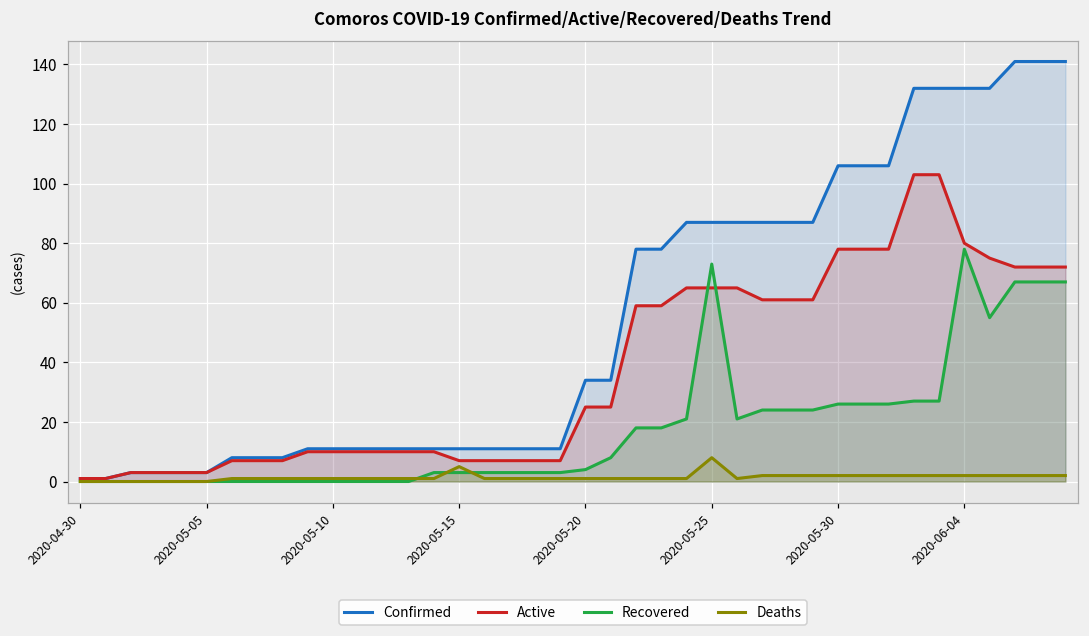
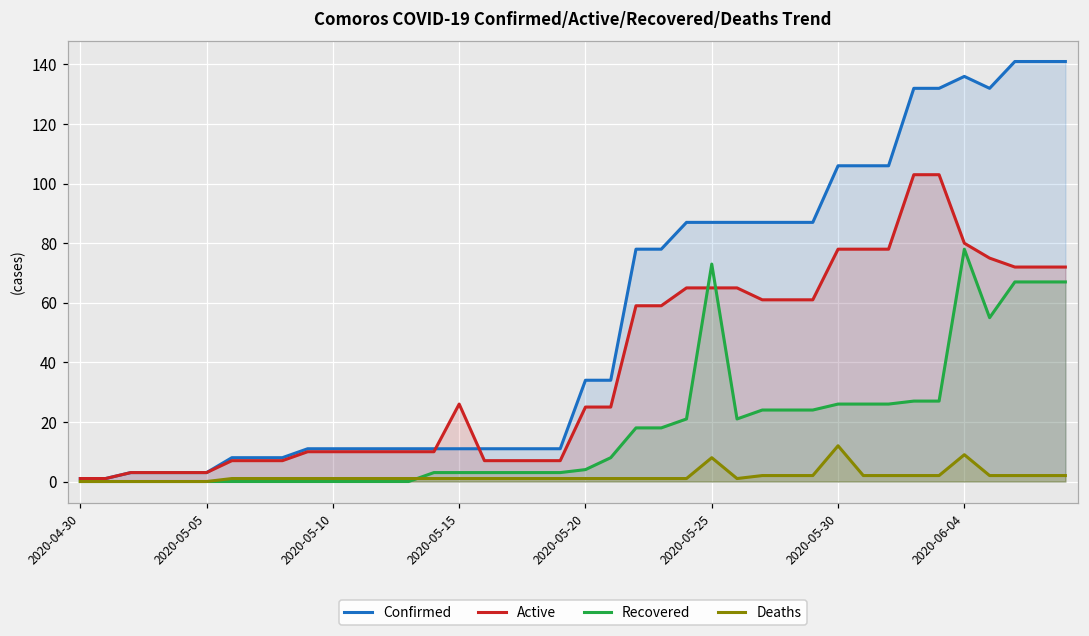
Active, 2020-05-15: 7 -> 26
Deaths, 2020-05-15: 5 -> 1
Deaths, 2020-05-30: 2 -> 12
Confirmed, 2020-06-04: 132 -> 136
Deaths, 2020-06-04: 2 -> 9
